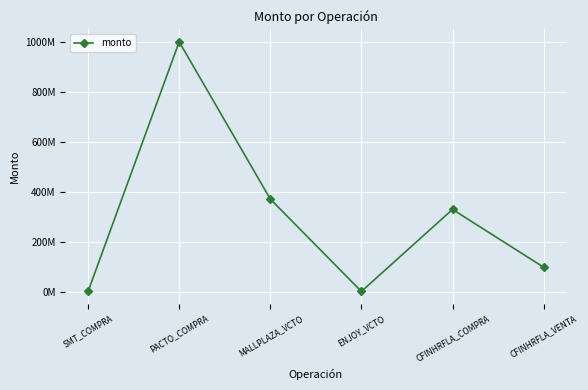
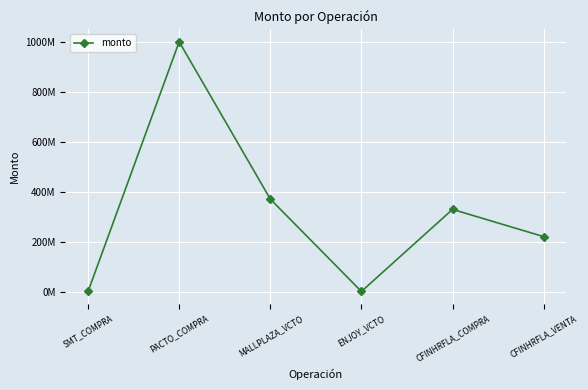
CFINHRFLA_VENTA: 100000000 -> 220000000
